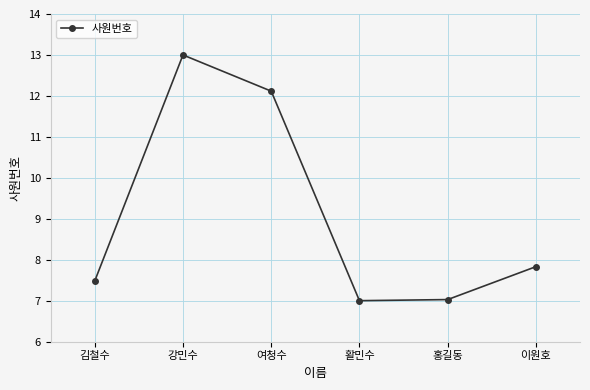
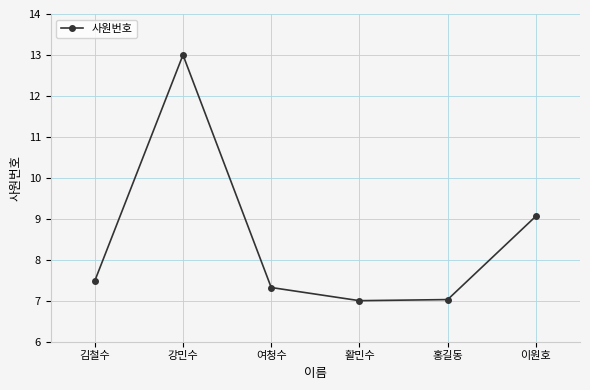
여청수: 12.1 -> 7.3
이원호: 7.8 -> 9.1
